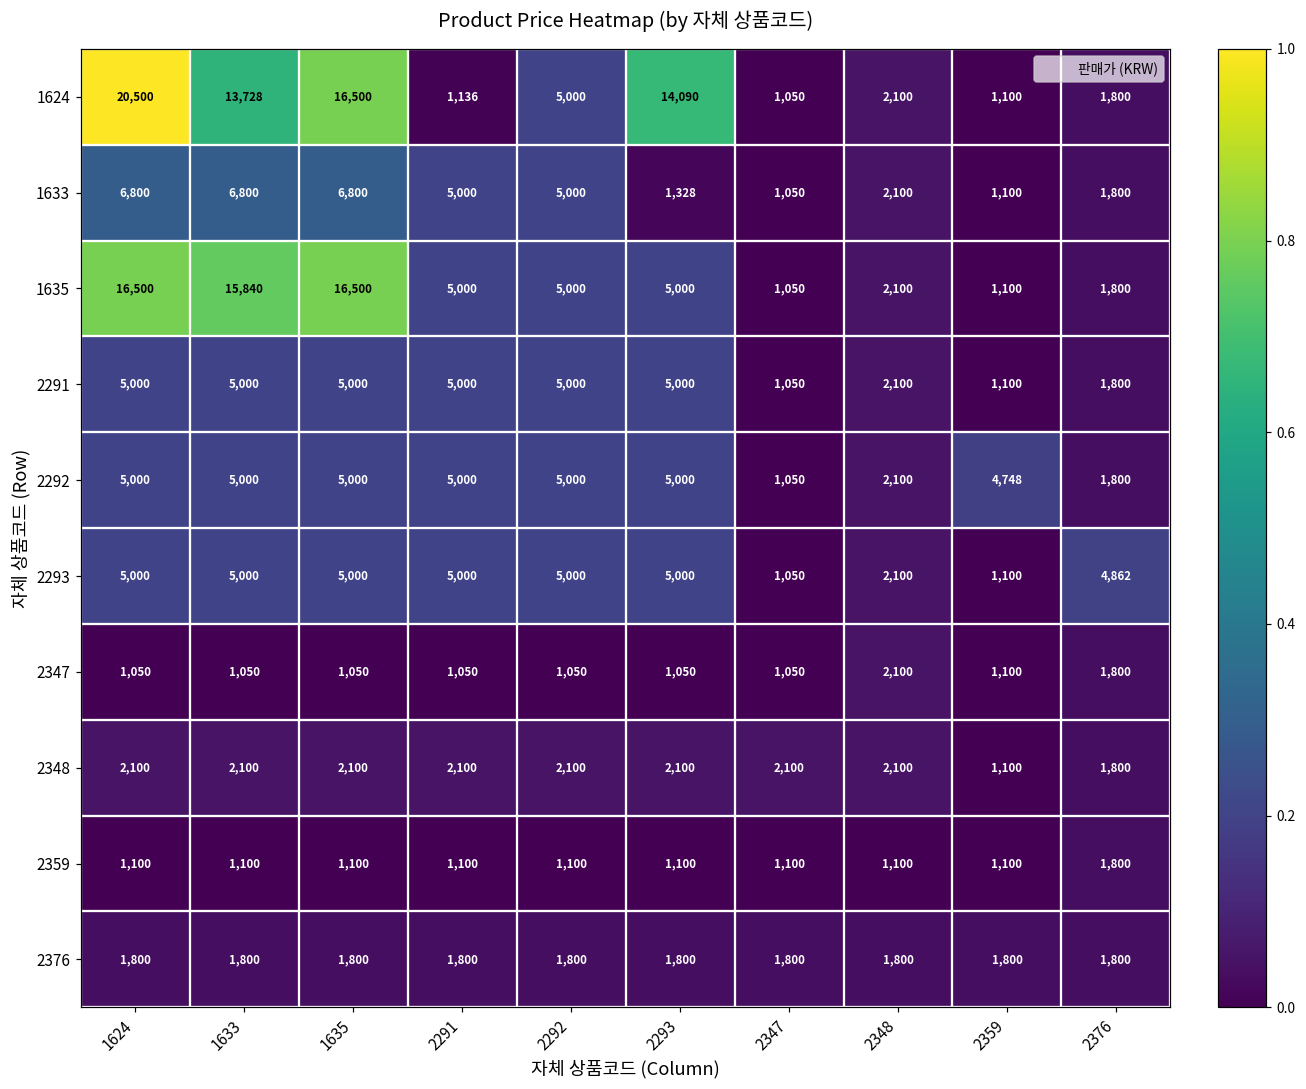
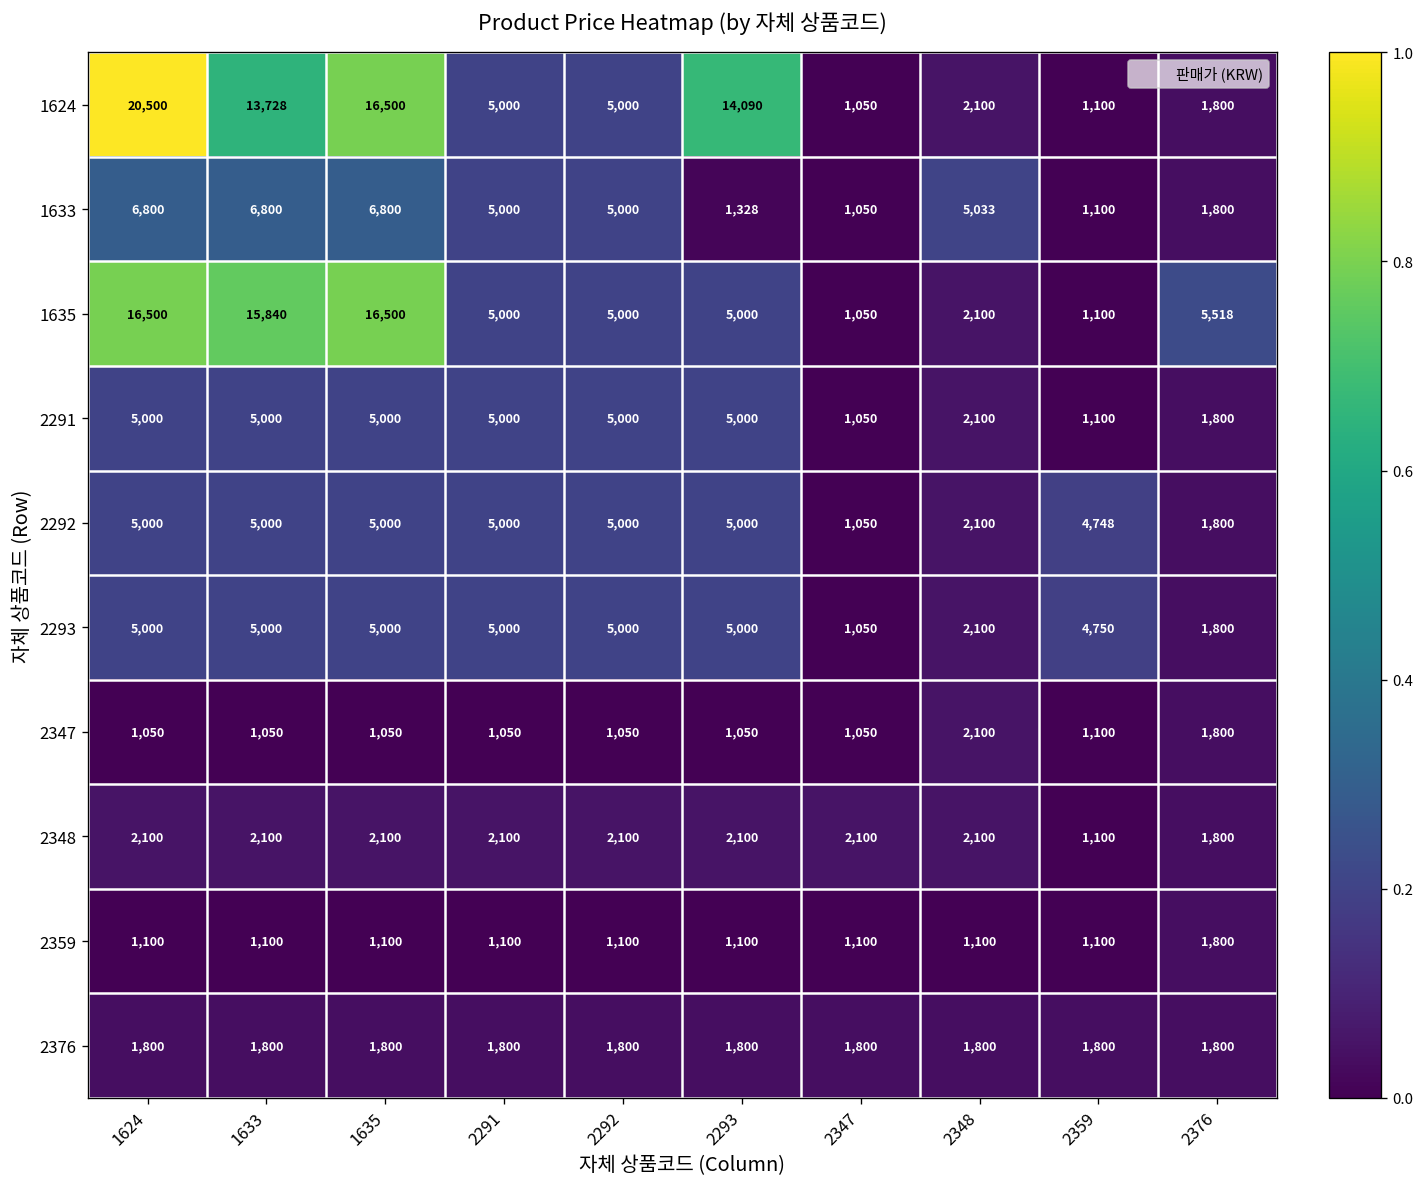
1624, 2291: 1,136 -> 5,000
1633, 2348: 2,100 -> 5,033
1635, 2376: 1,800 -> 5,518
2293, 2359: 1,100 -> 4,750
2293, 2376: 4,862 -> 1,800
